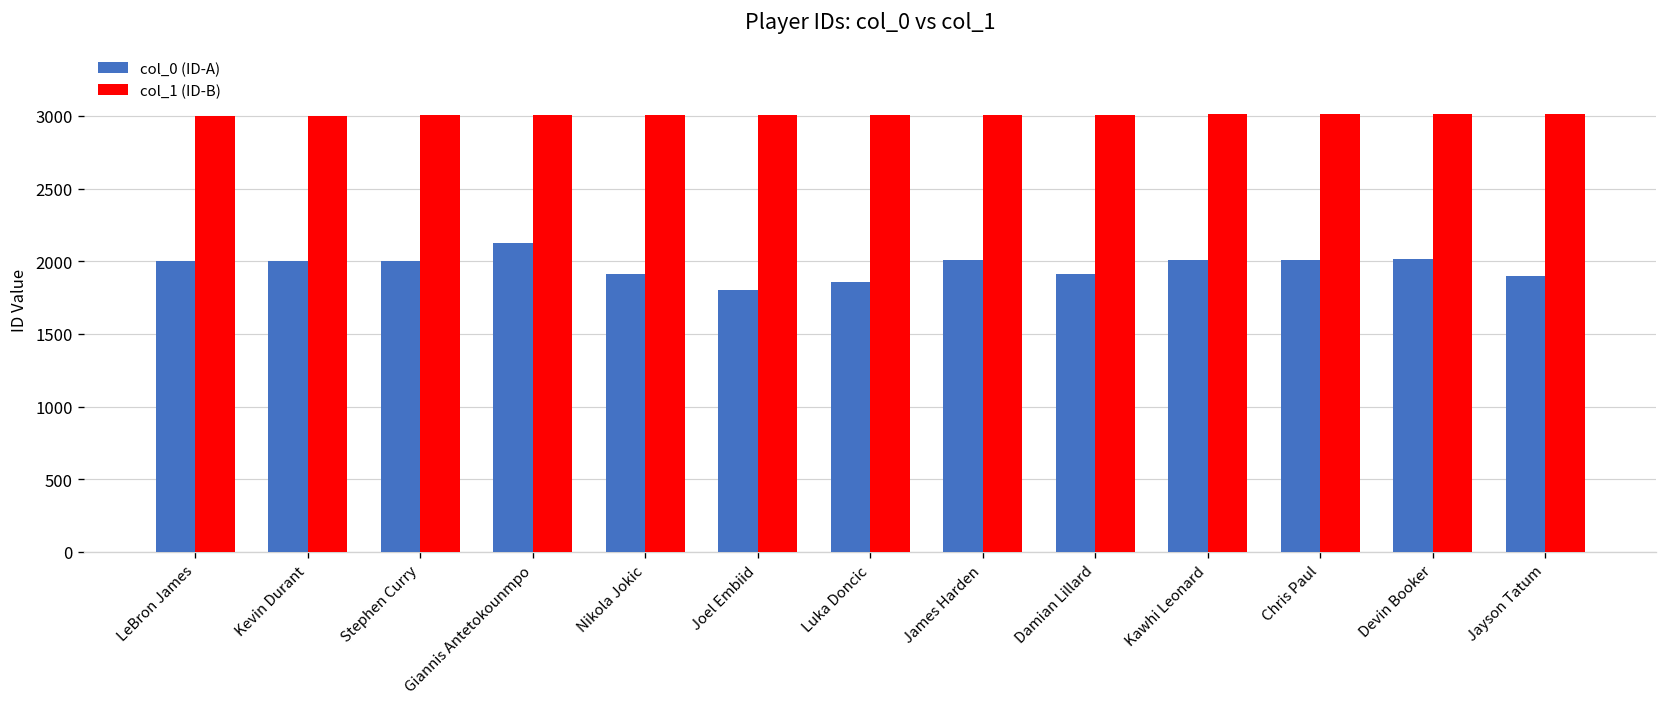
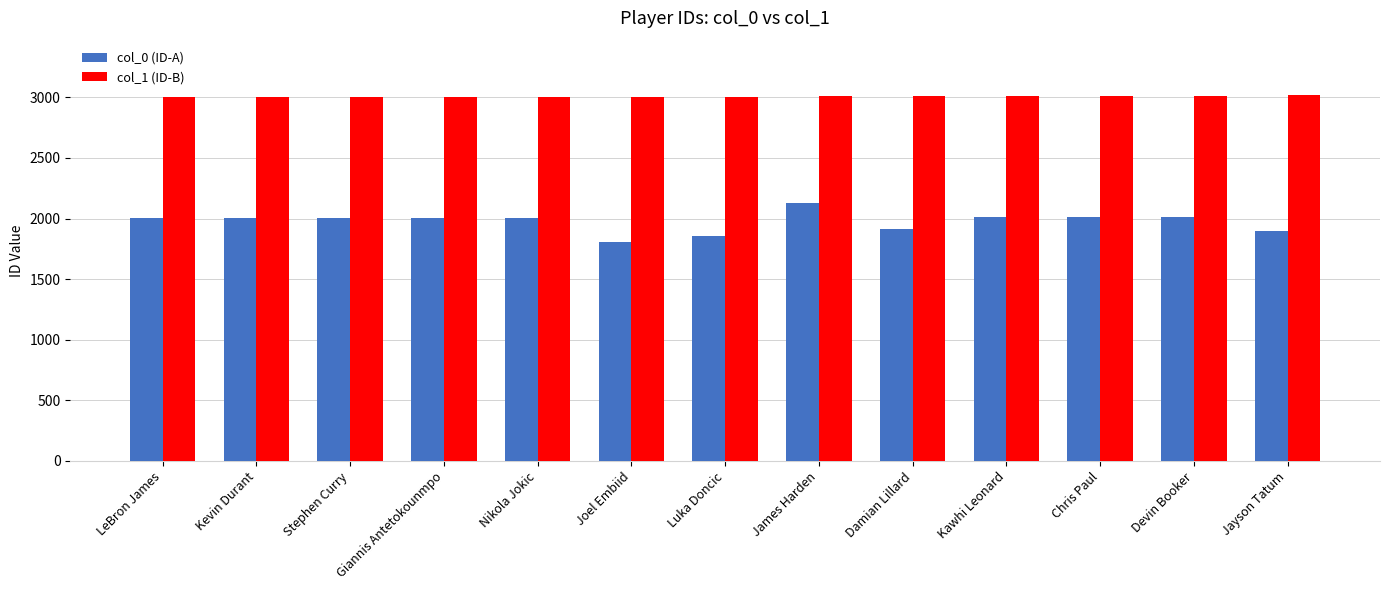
col_0 (ID-A), Giannis Antetokounmpo: 2120 -> 2000
col_0 (ID-A), Nikola Jokic: 1910 -> 2010
col_0 (ID-A), James Harden: 2010 -> 2130
